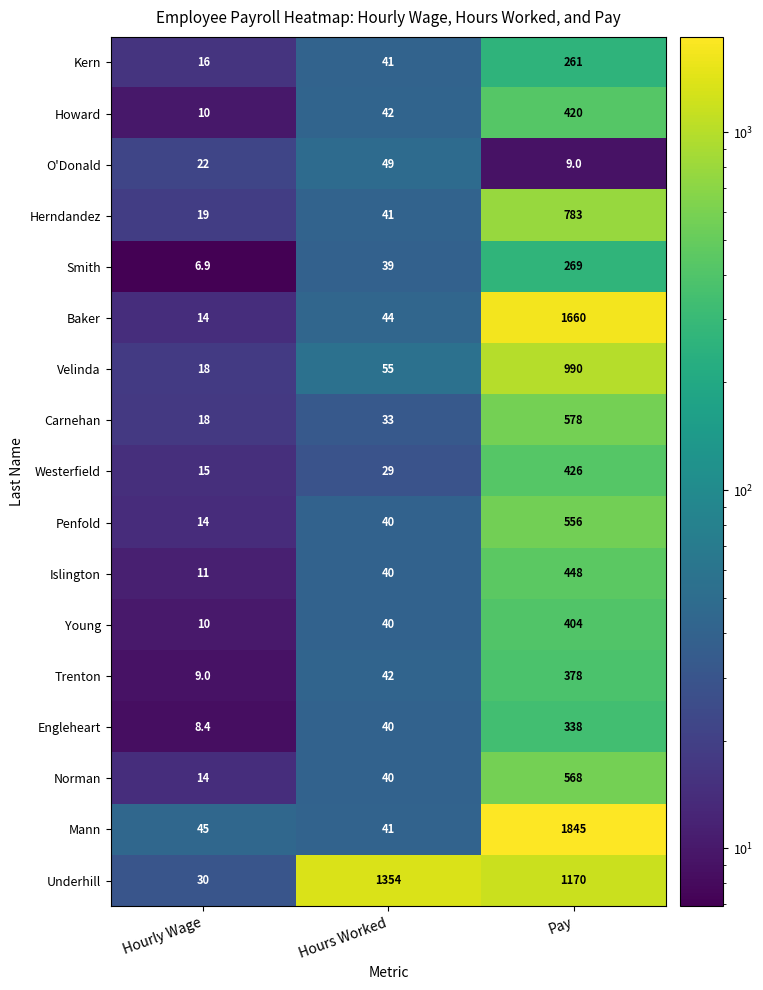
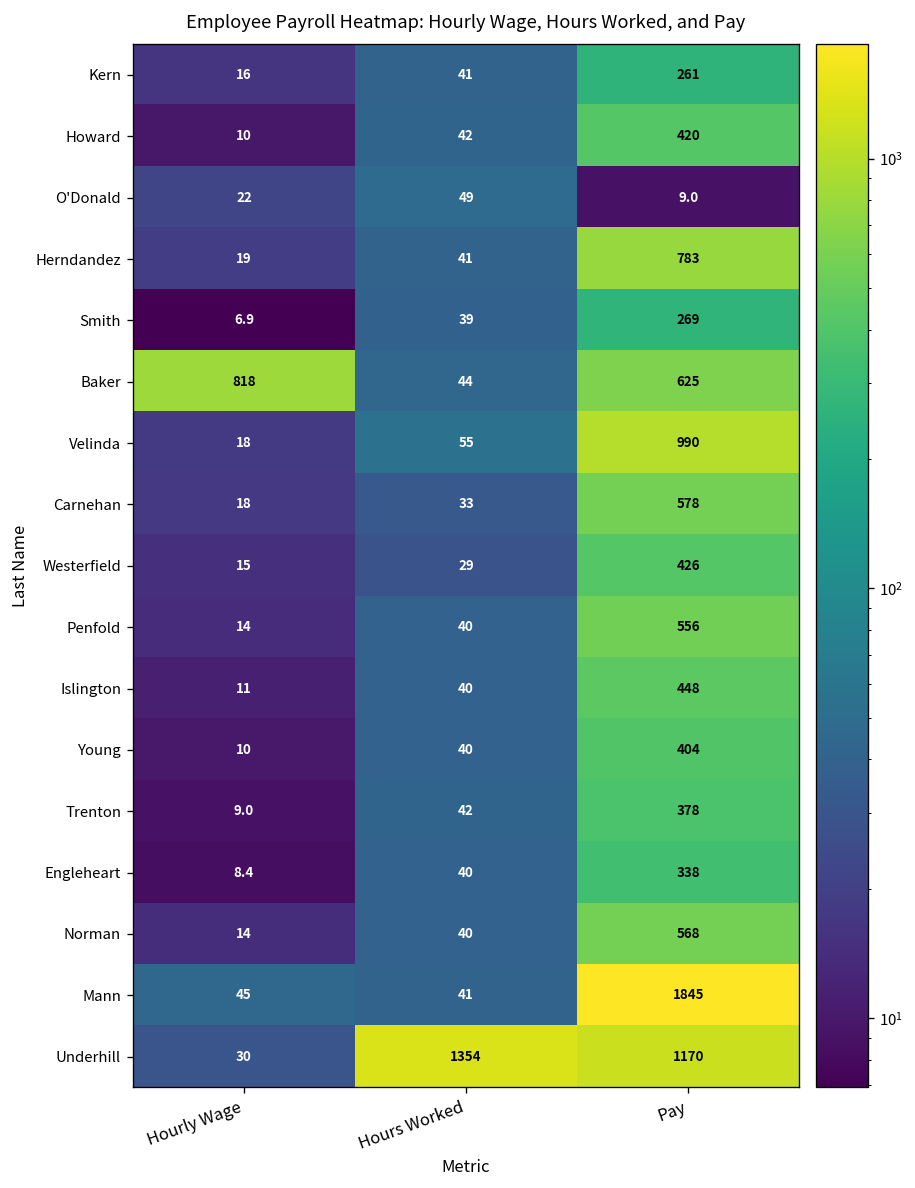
Baker, Hourly Wage: 14 -> 818
Baker, Pay: 1660 -> 625
